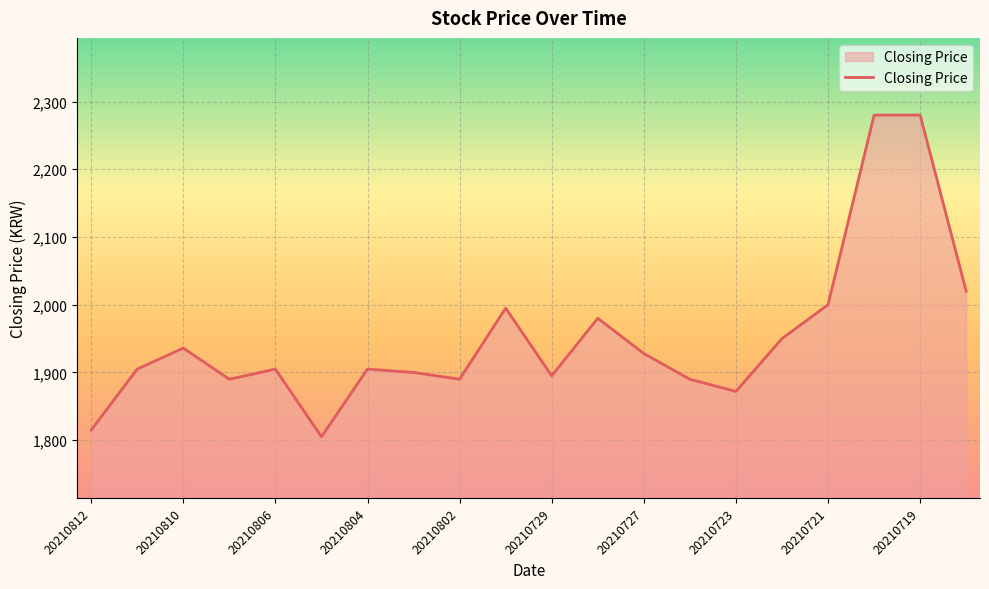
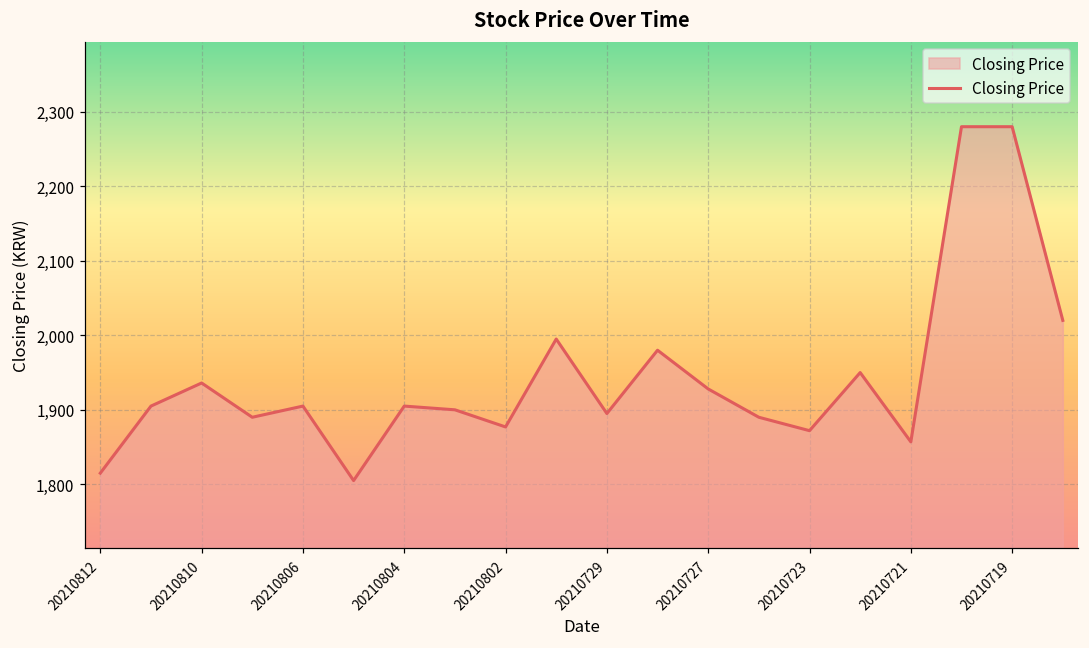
20210802: 1,890 -> 1,880
20210721: 2,000 -> 1,860
